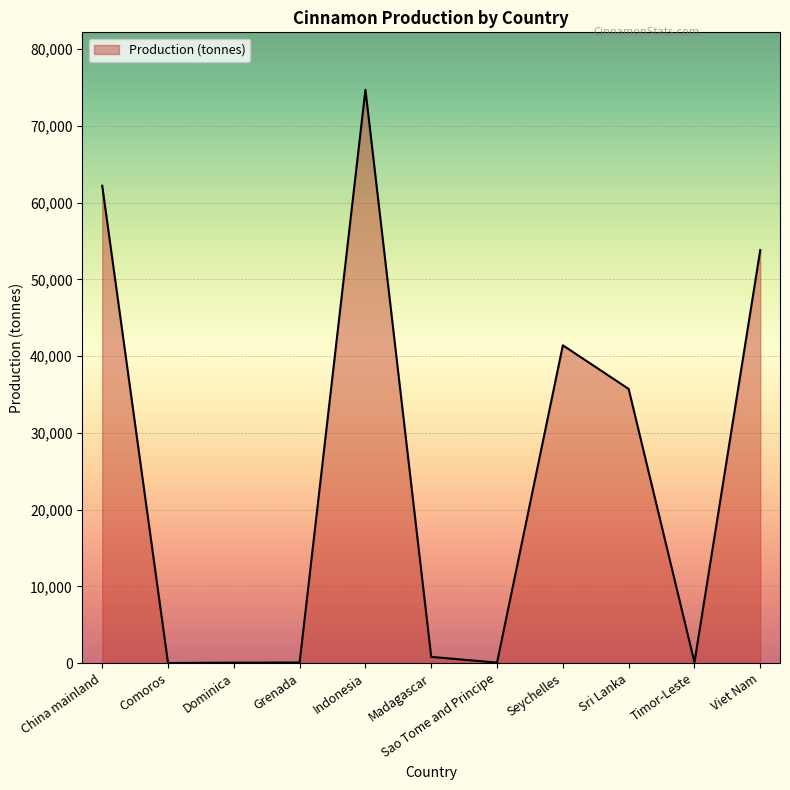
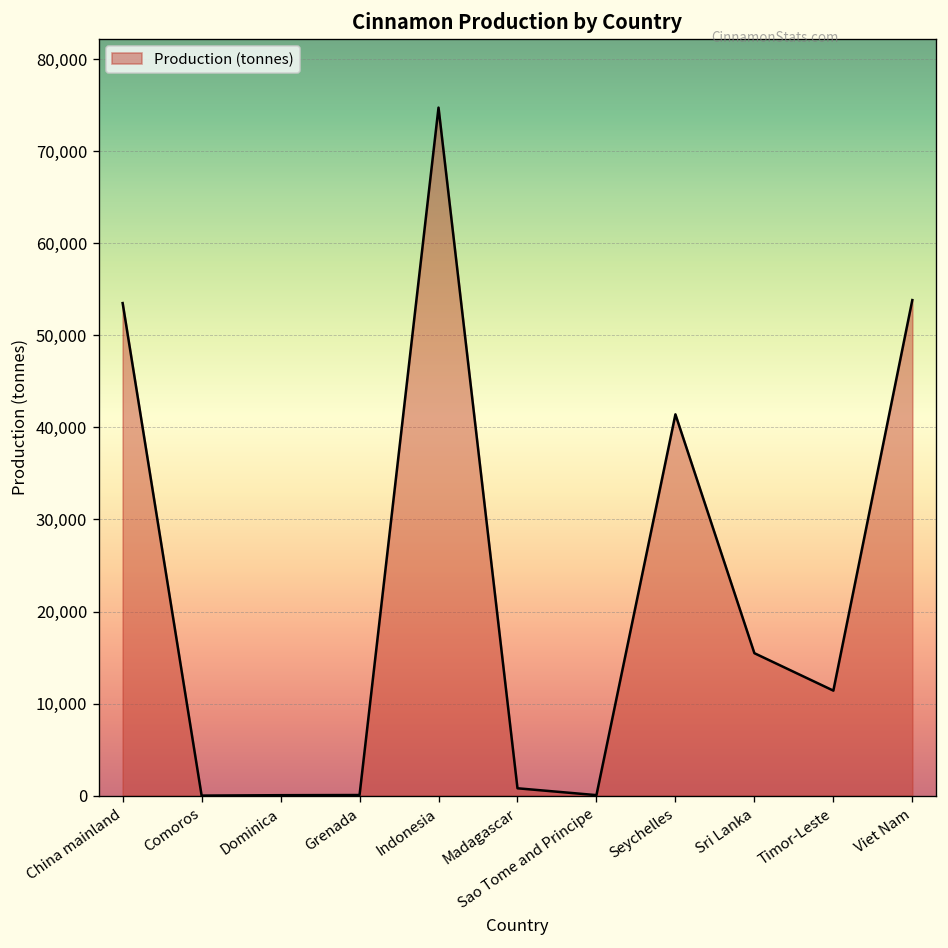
China mainland: 62,000 -> 54,000
Sri Lanka: 36,000 -> 15,000
Timor-Leste: 0 -> 11,000
